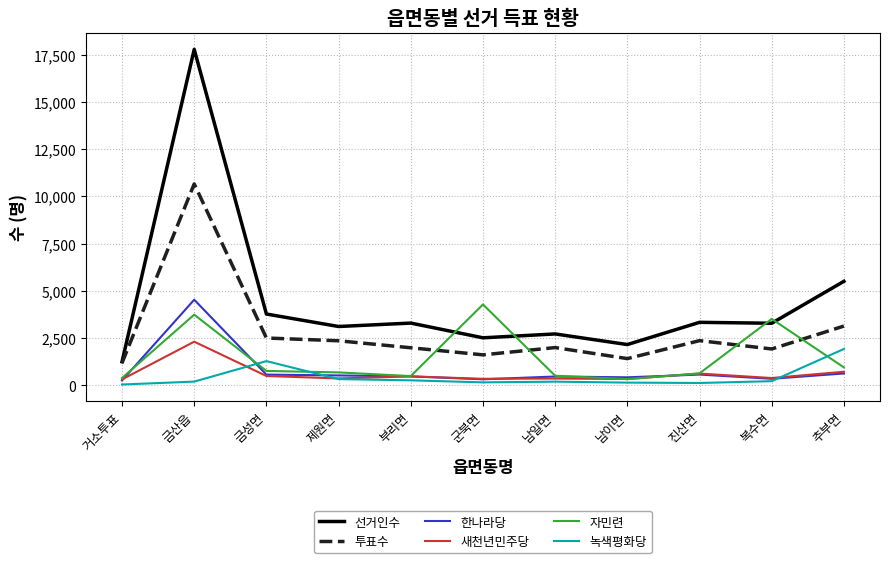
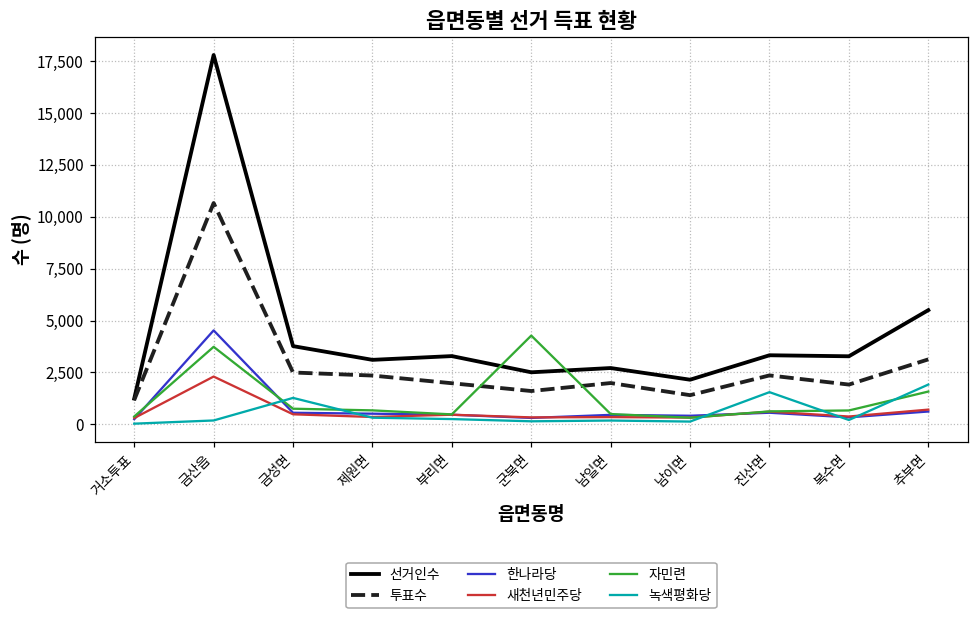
녹색평화당, 진산면: 100 -> 1,600
자민련, 복수면: 3,500 -> 700
자민련, 추부면: 900 -> 1,600
